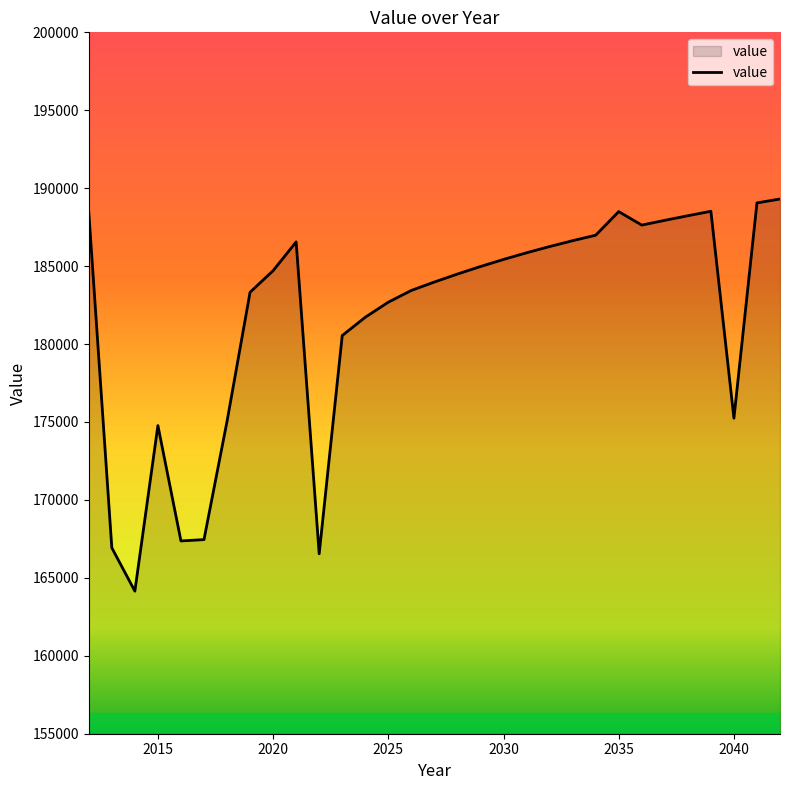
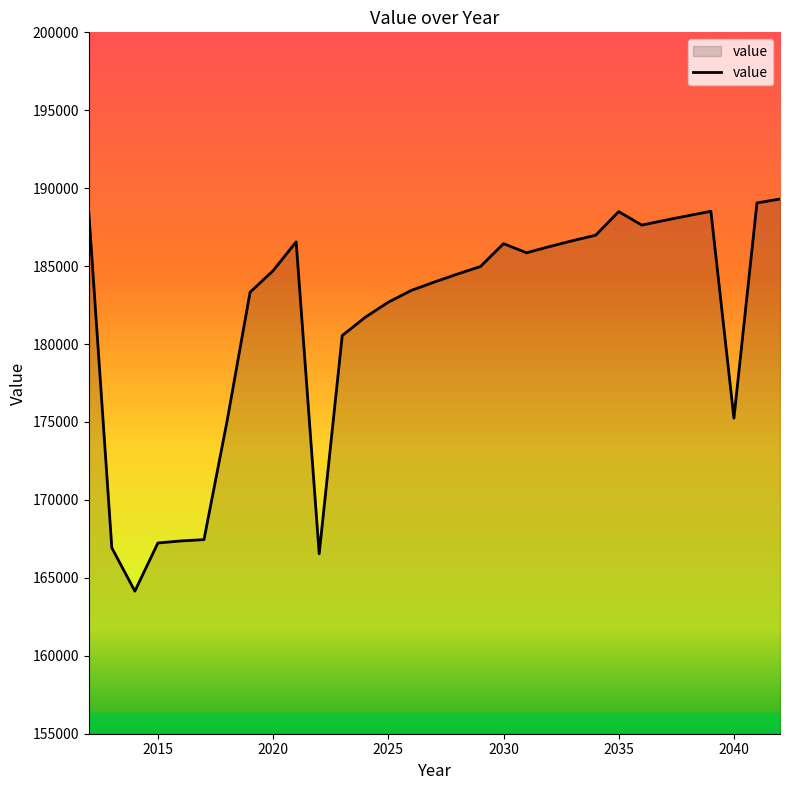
2015: 174800 -> 167200
2030: 185400 -> 186400
